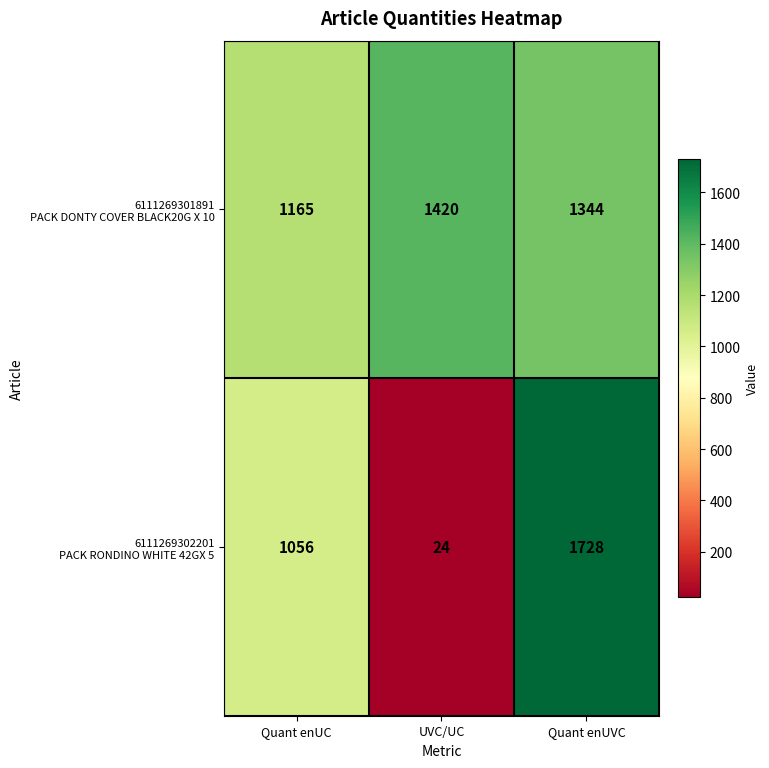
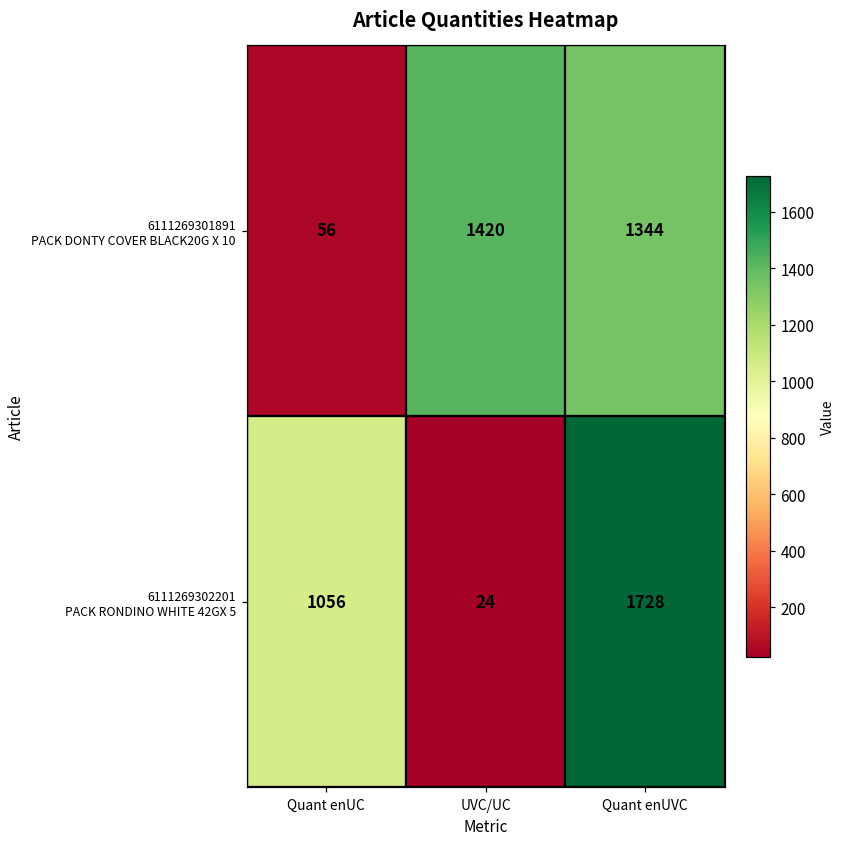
6111269301891 PACK DONTY COVER BLACK20G X 10, Quant enUC: 1165 -> 56
